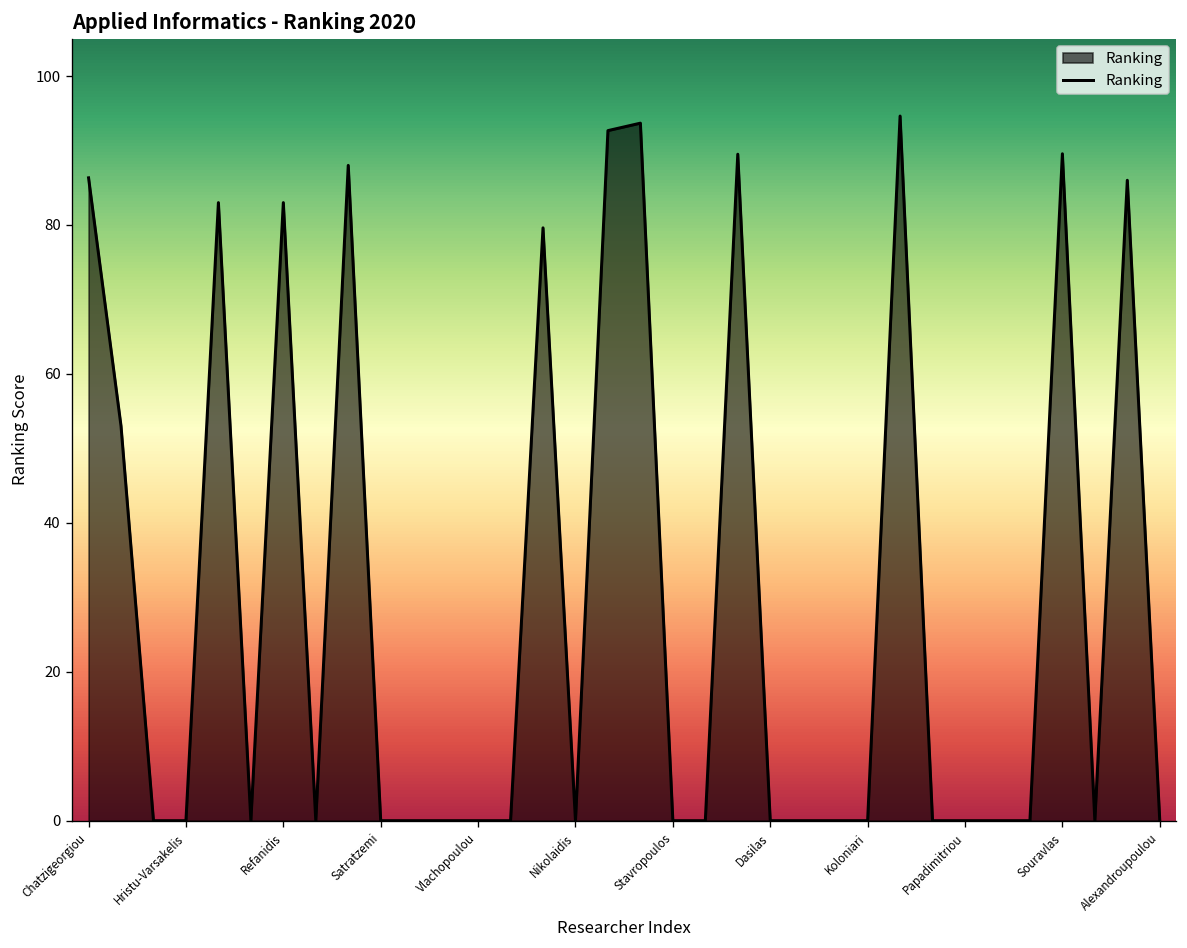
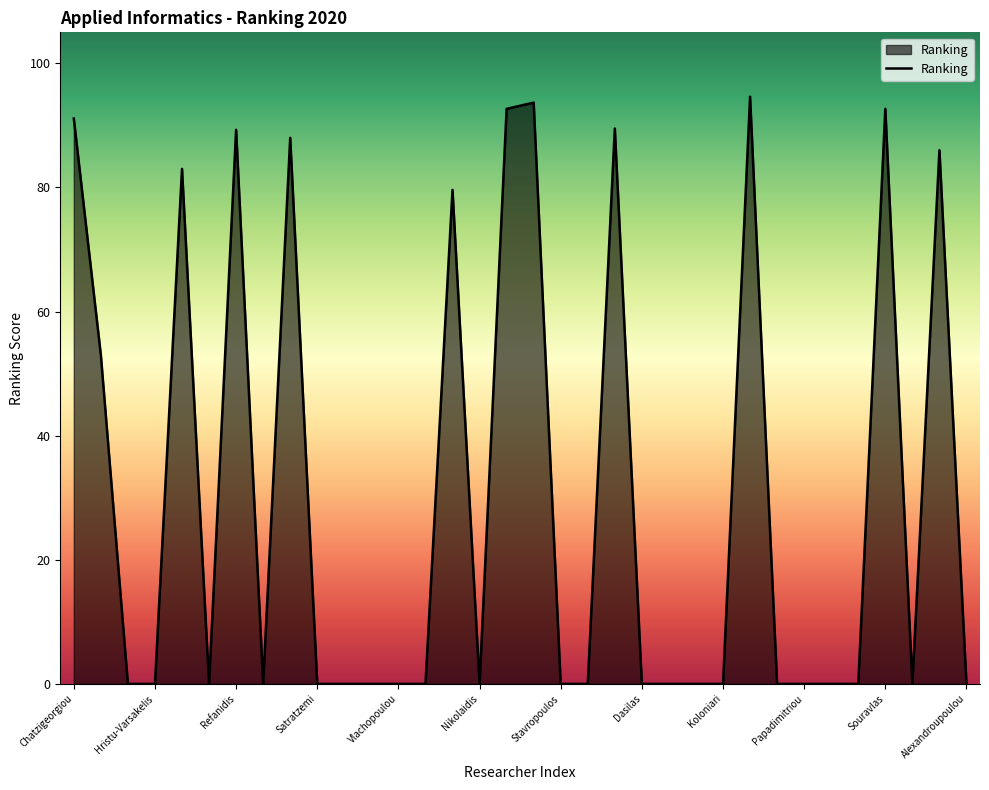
Chatzigeorgiou: 86 -> 91
Refanidis: 83 -> 89
Souravlas: 90 -> 93
